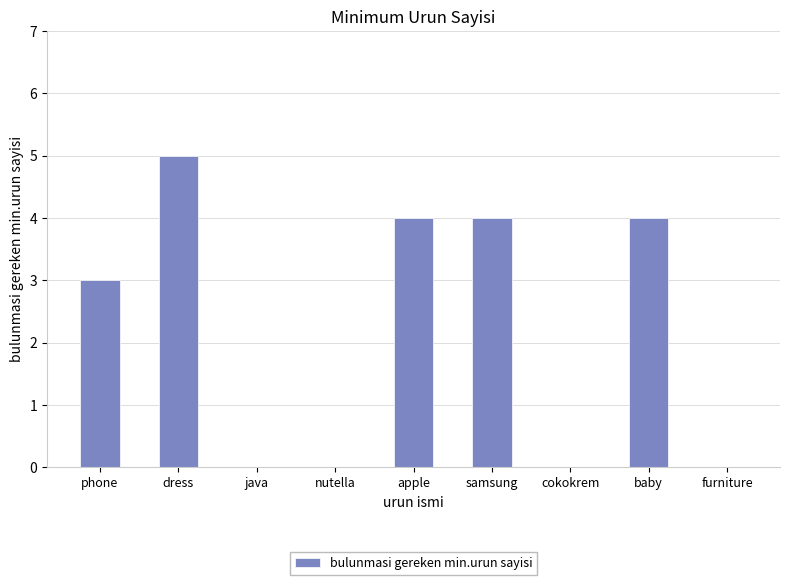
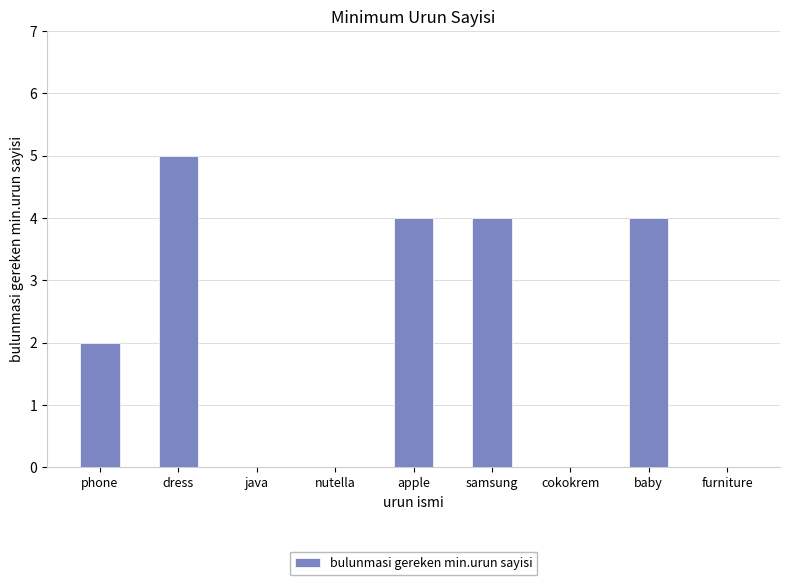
phone: 3 -> 2
